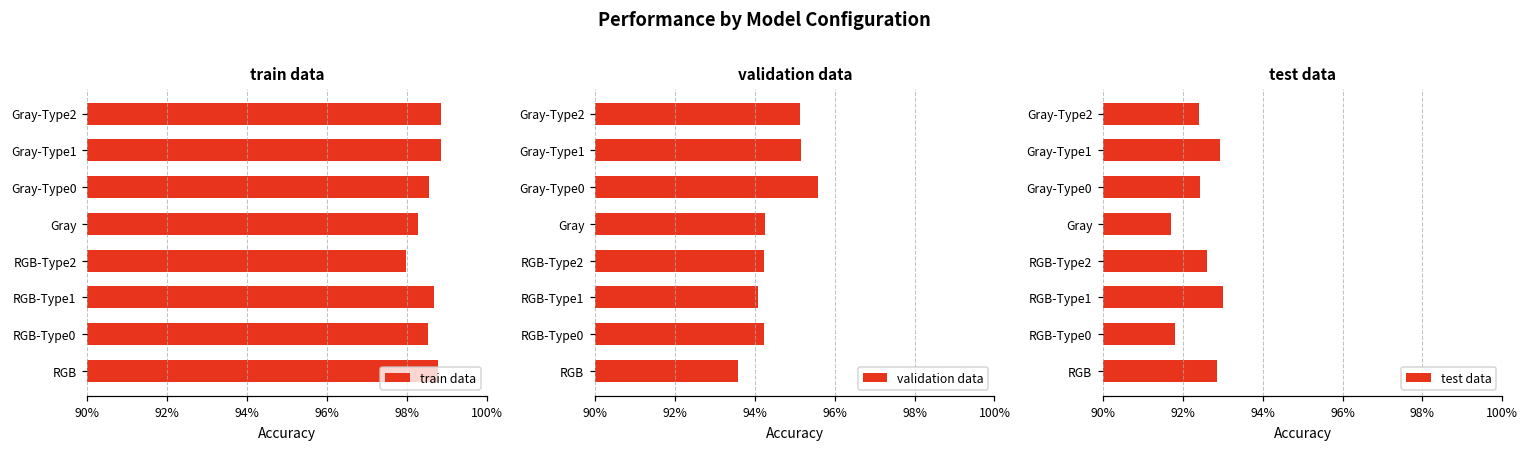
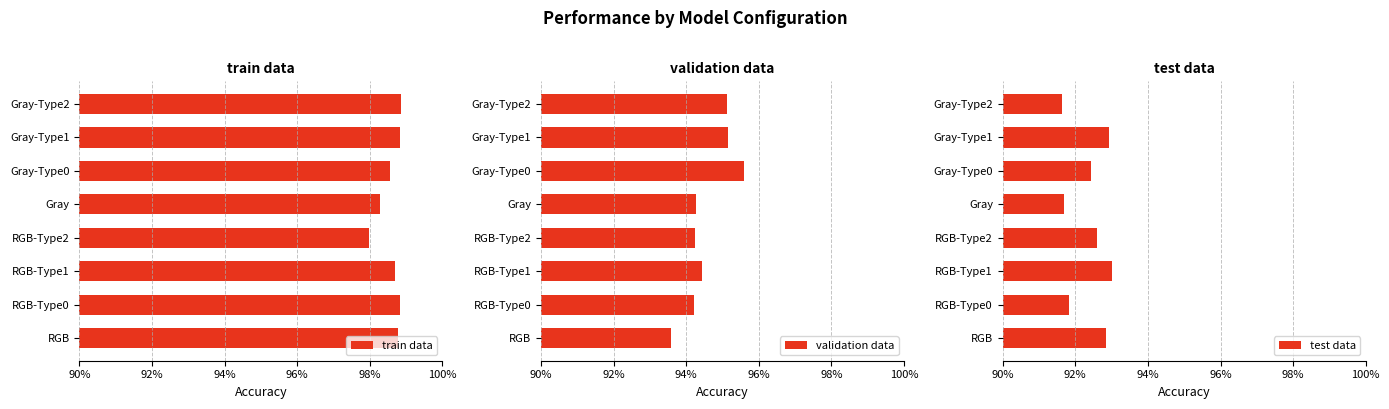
train data, RGB-Type0: 98.5% -> 98.8%
validation data, RGB-Type1: 94.1% -> 94.4%
test data, Gray-Type2: 92.4% -> 91.6%
